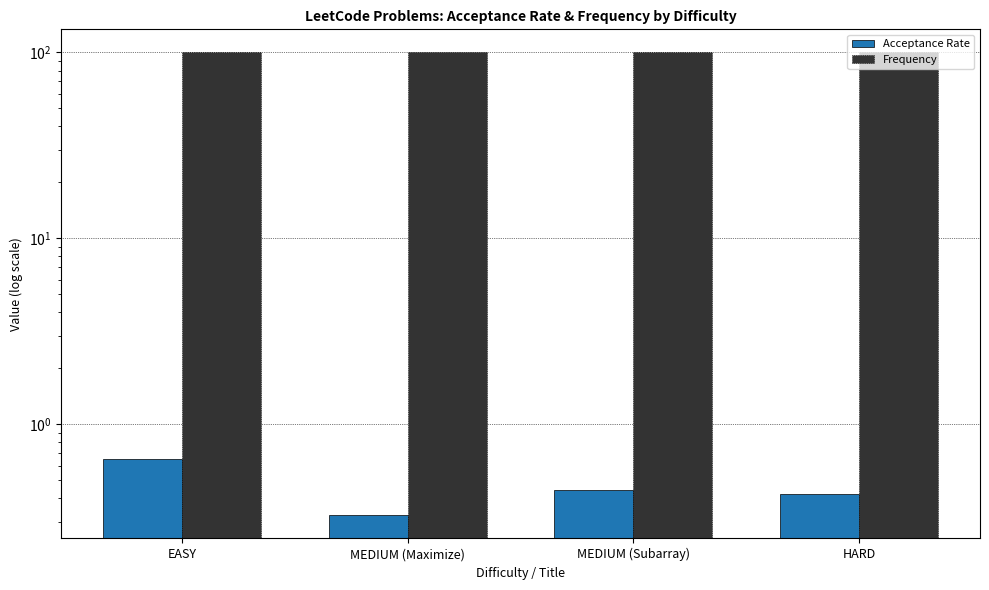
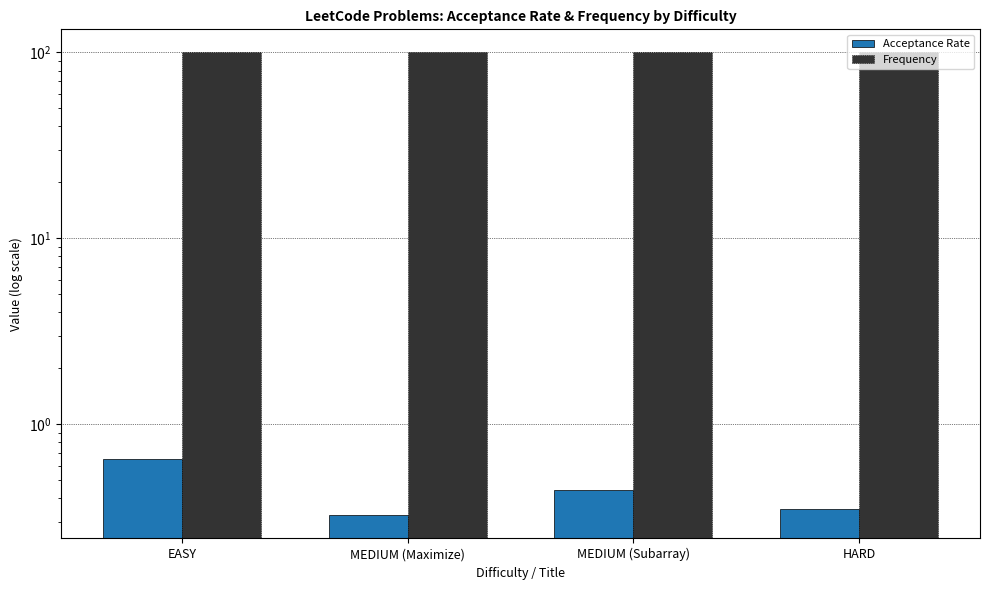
Acceptance Rate, HARD: 0.42 -> 0.35
